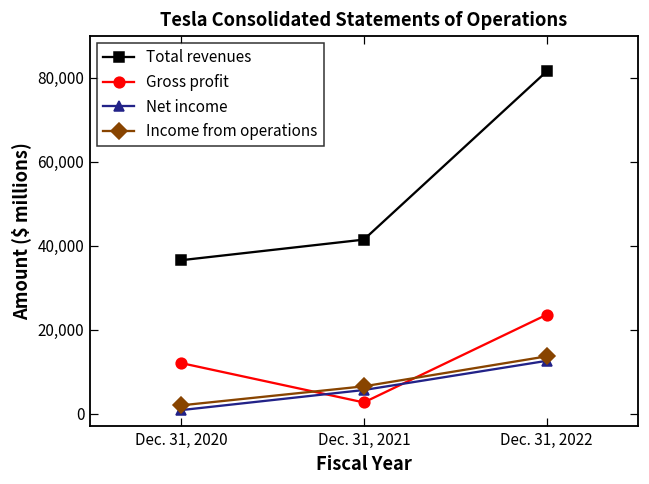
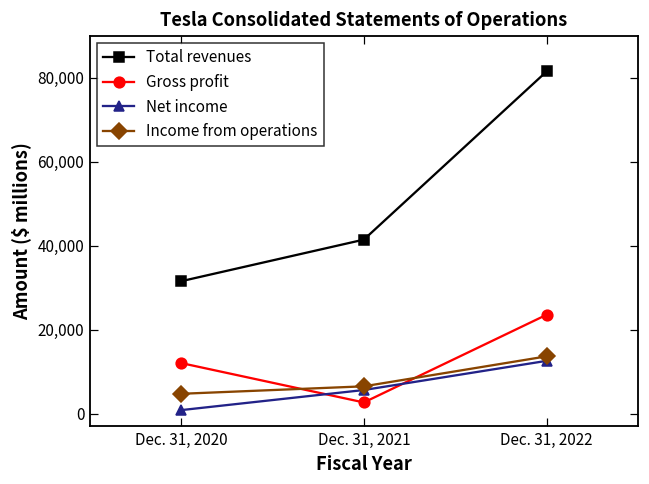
Total revenues, Dec. 31, 2020: 37,000 -> 32,000
Income from operations, Dec. 31, 2020: 2,000 -> 5,000
